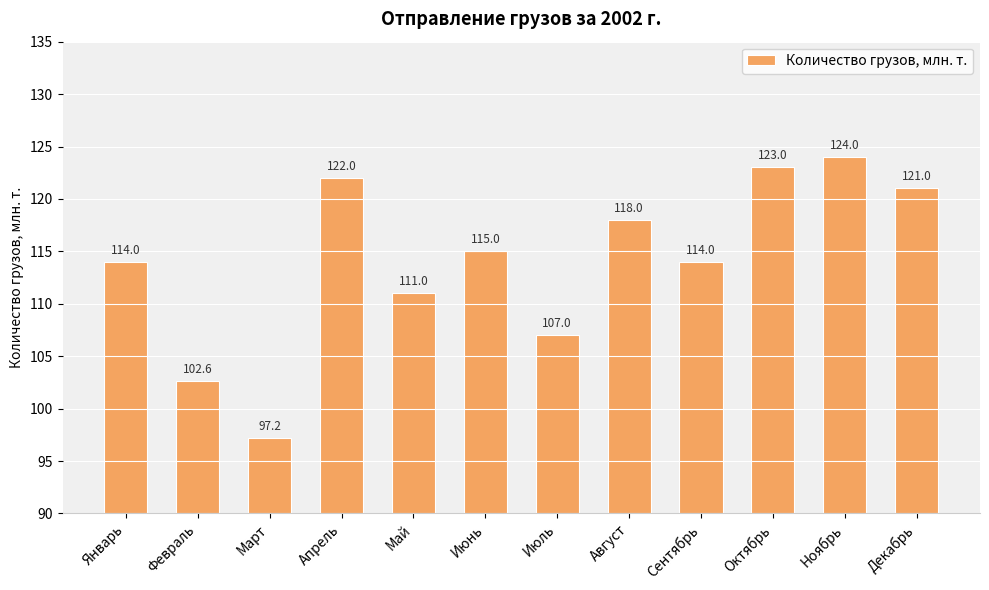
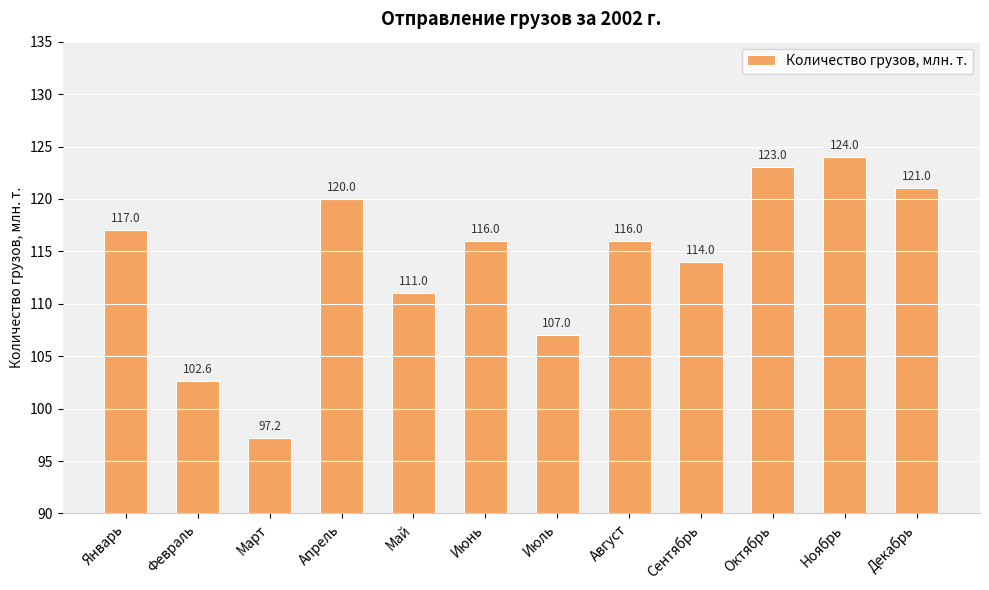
Январь: 114.0 -> 117.0
Апрель: 122.0 -> 120.0
Июнь: 115.0 -> 116.0
Август: 118.0 -> 116.0
